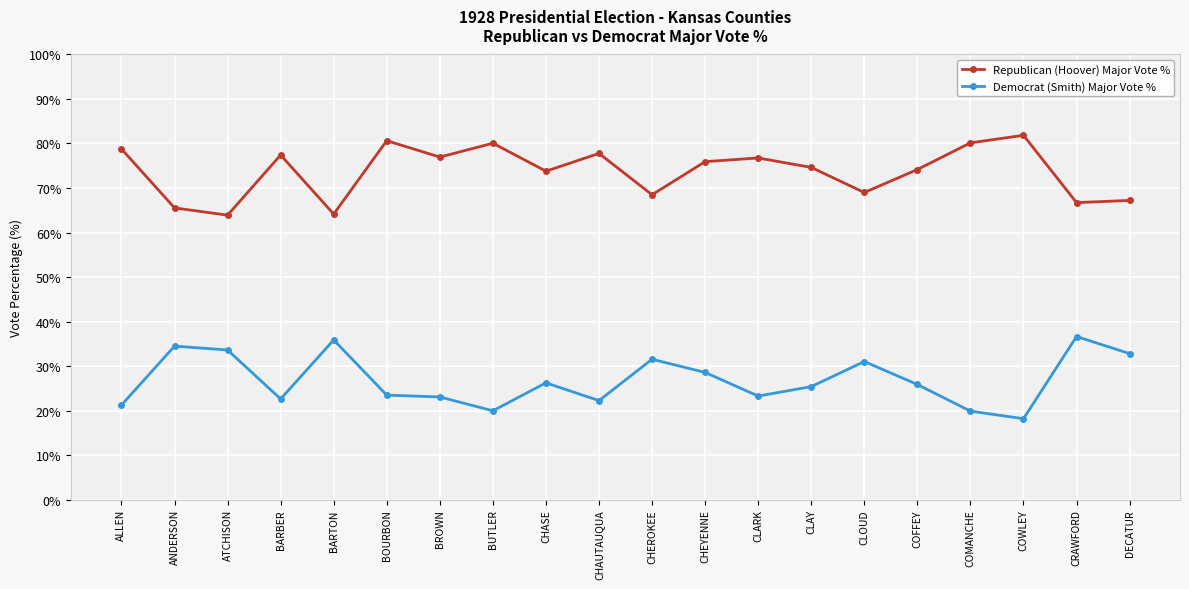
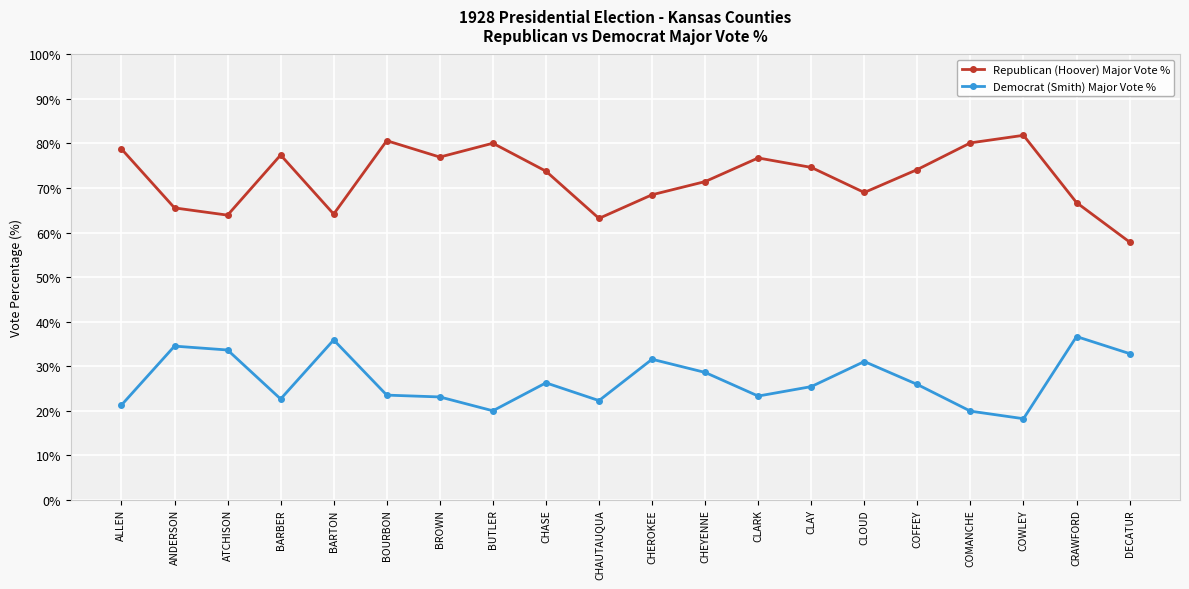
Republican (Hoover) Major Vote %, CHAUTAUQUA: 78% -> 63%
Republican (Hoover) Major Vote %, CHEYENNE: 76% -> 71%
Republican (Hoover) Major Vote %, DECATUR: 67% -> 58%
